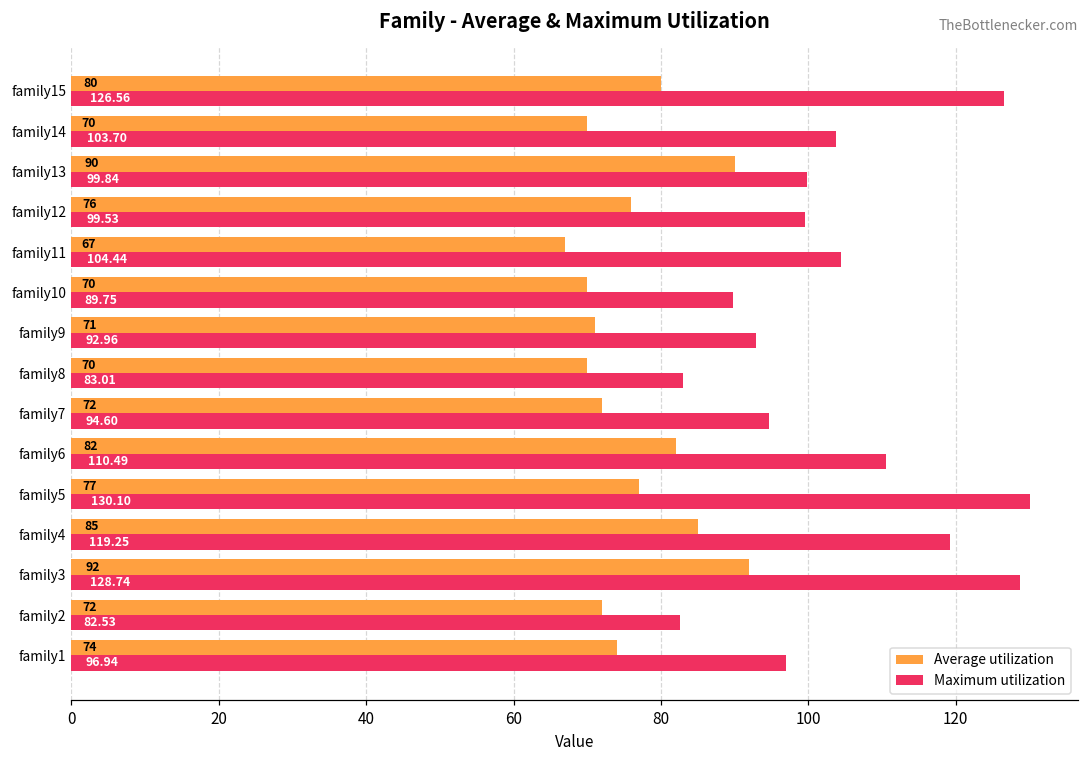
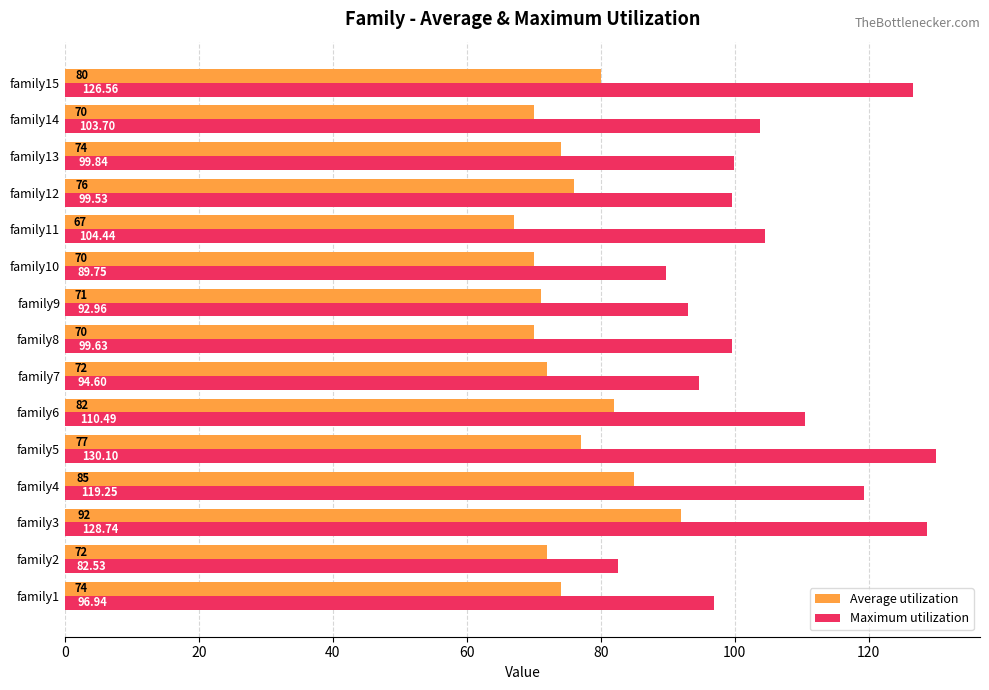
Average utilization, family13: 90 -> 74
Maximum utilization, family8: 83.01 -> 99.63
